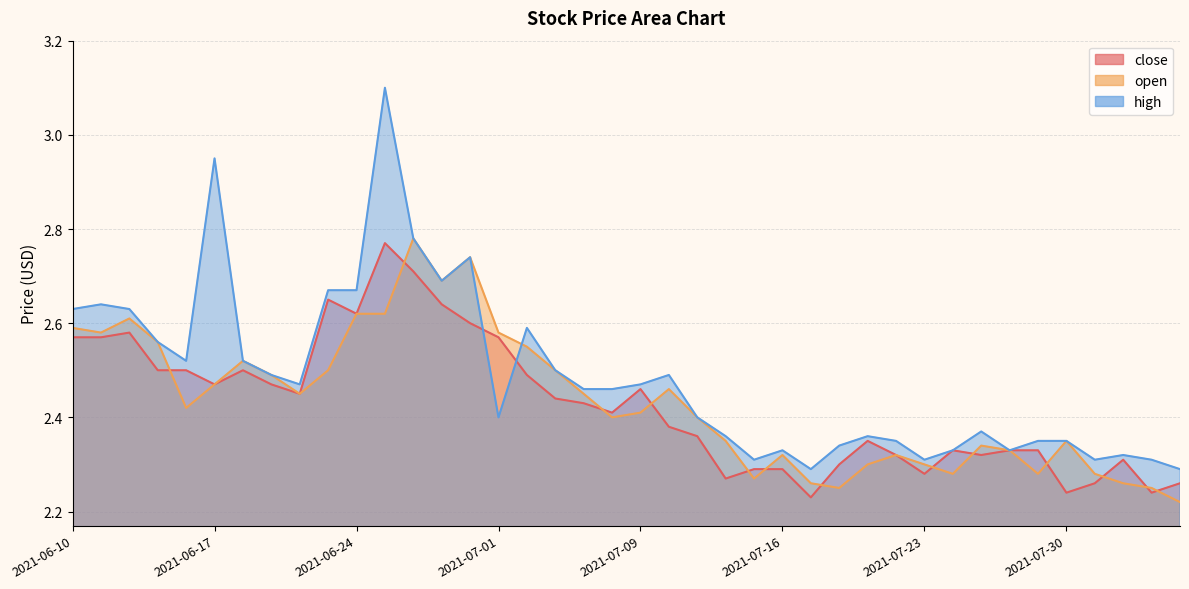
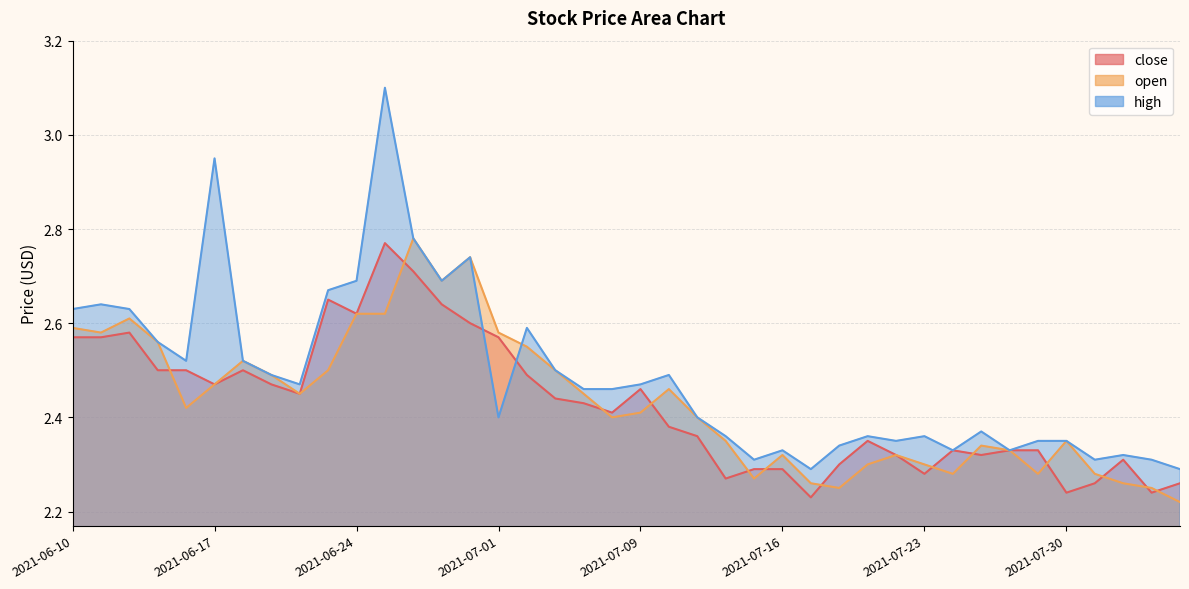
high, 2021-06-24: 2.67 -> 2.69
high, 2021-07-23: 2.31 -> 2.36
